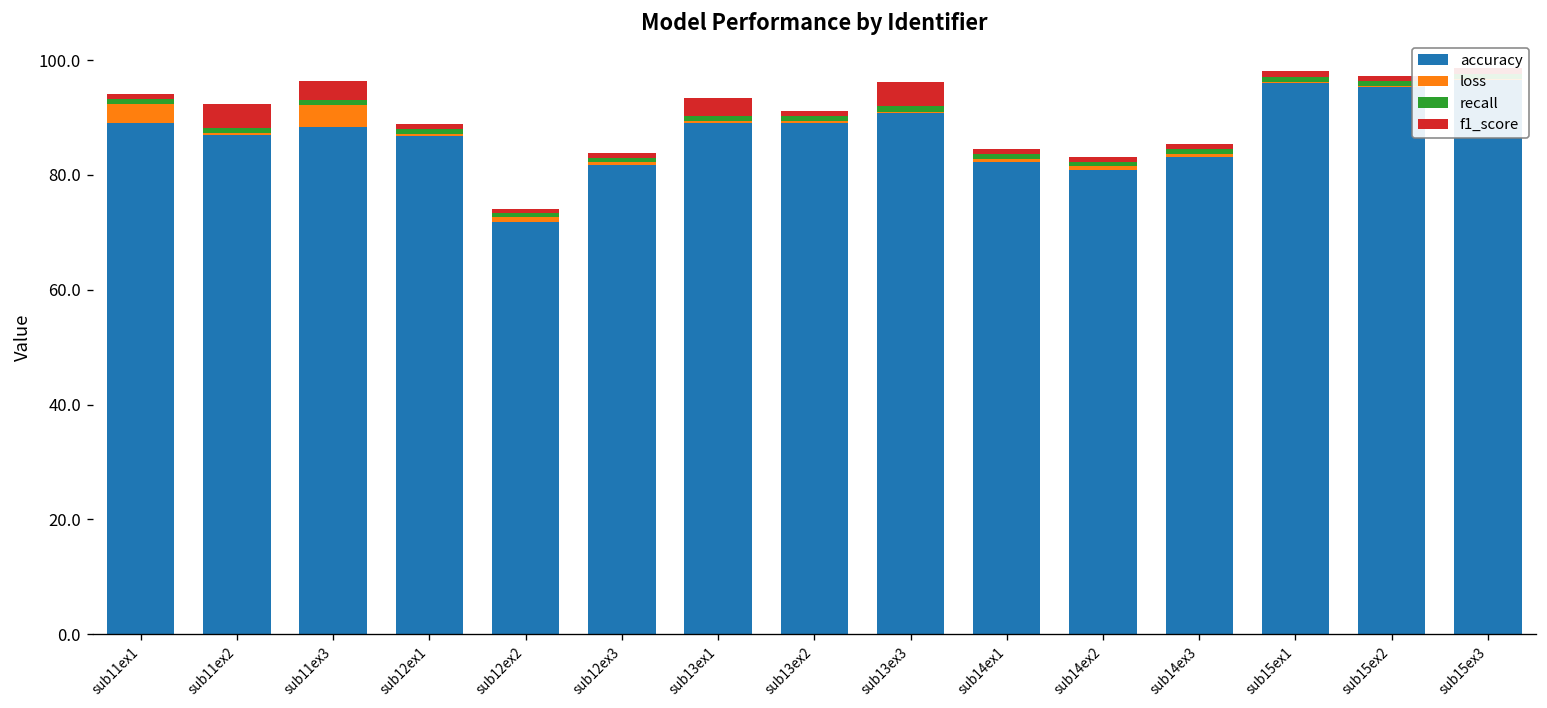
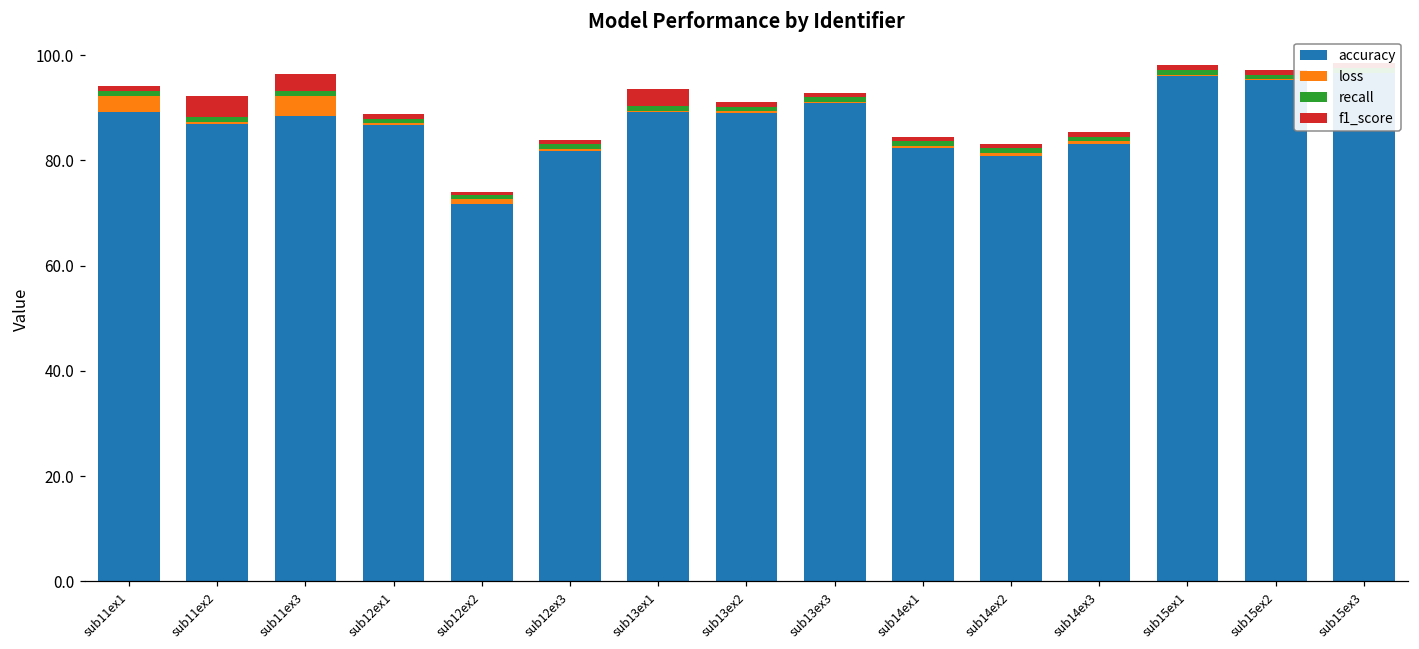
f1_score, sub13ex3: 4 -> 1
